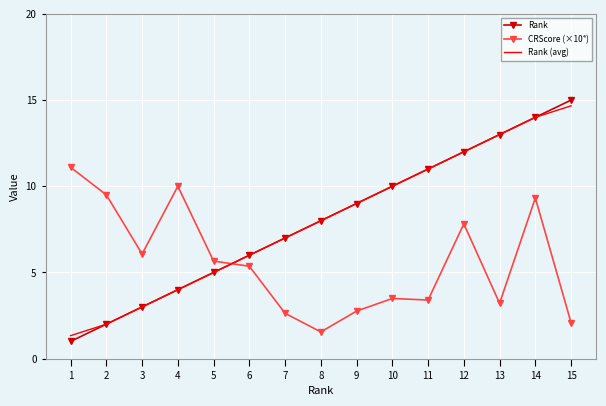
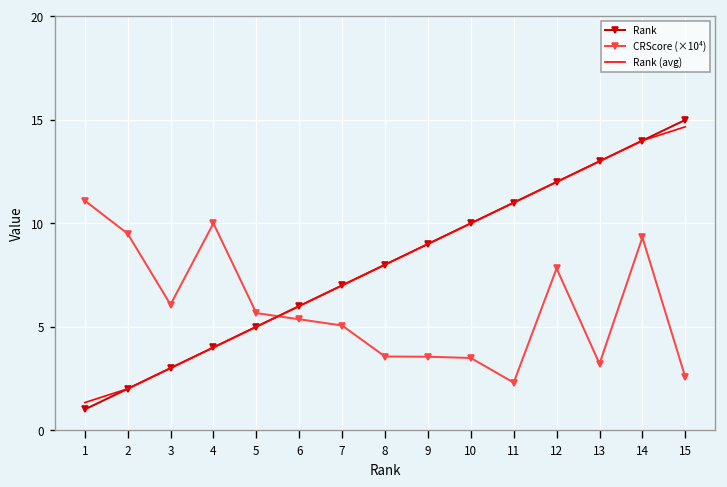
CRScore (×10⁴), 7: 2.6 -> 5.1
CRScore (×10⁴), 8: 1.6 -> 3.6
CRScore (×10⁴), 9: 2.8 -> 3.6
CRScore (×10⁴), 11: 3.4 -> 2.3
CRScore (×10⁴), 15: 2.1 -> 2.6
